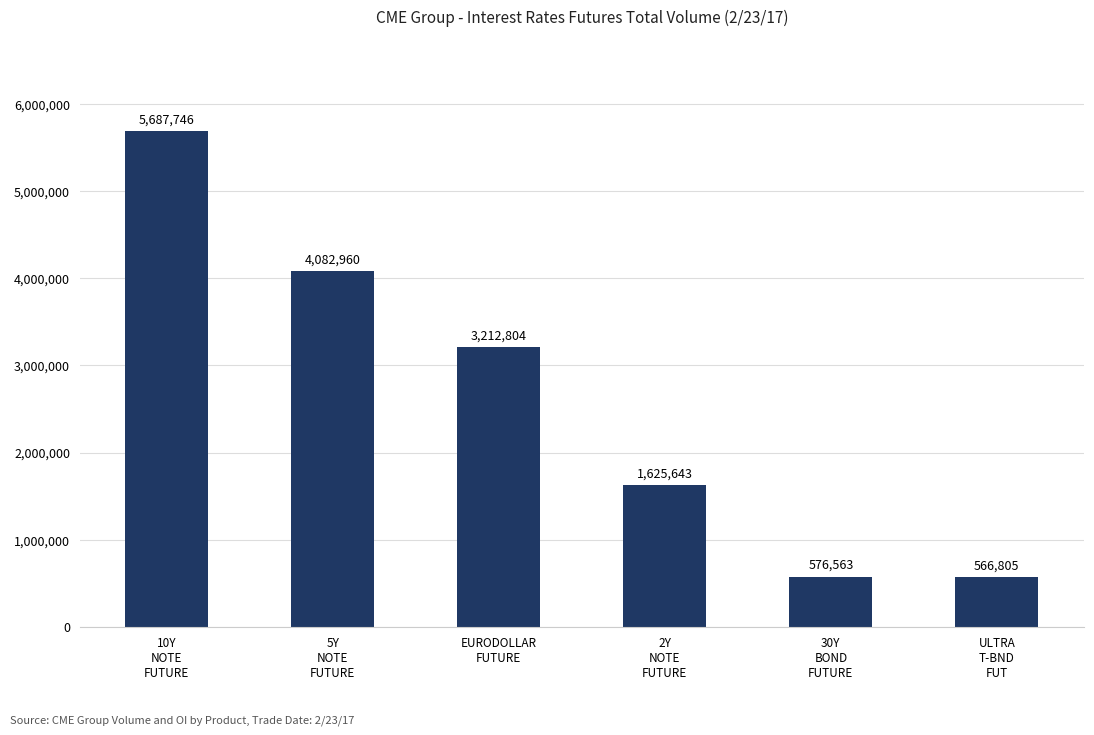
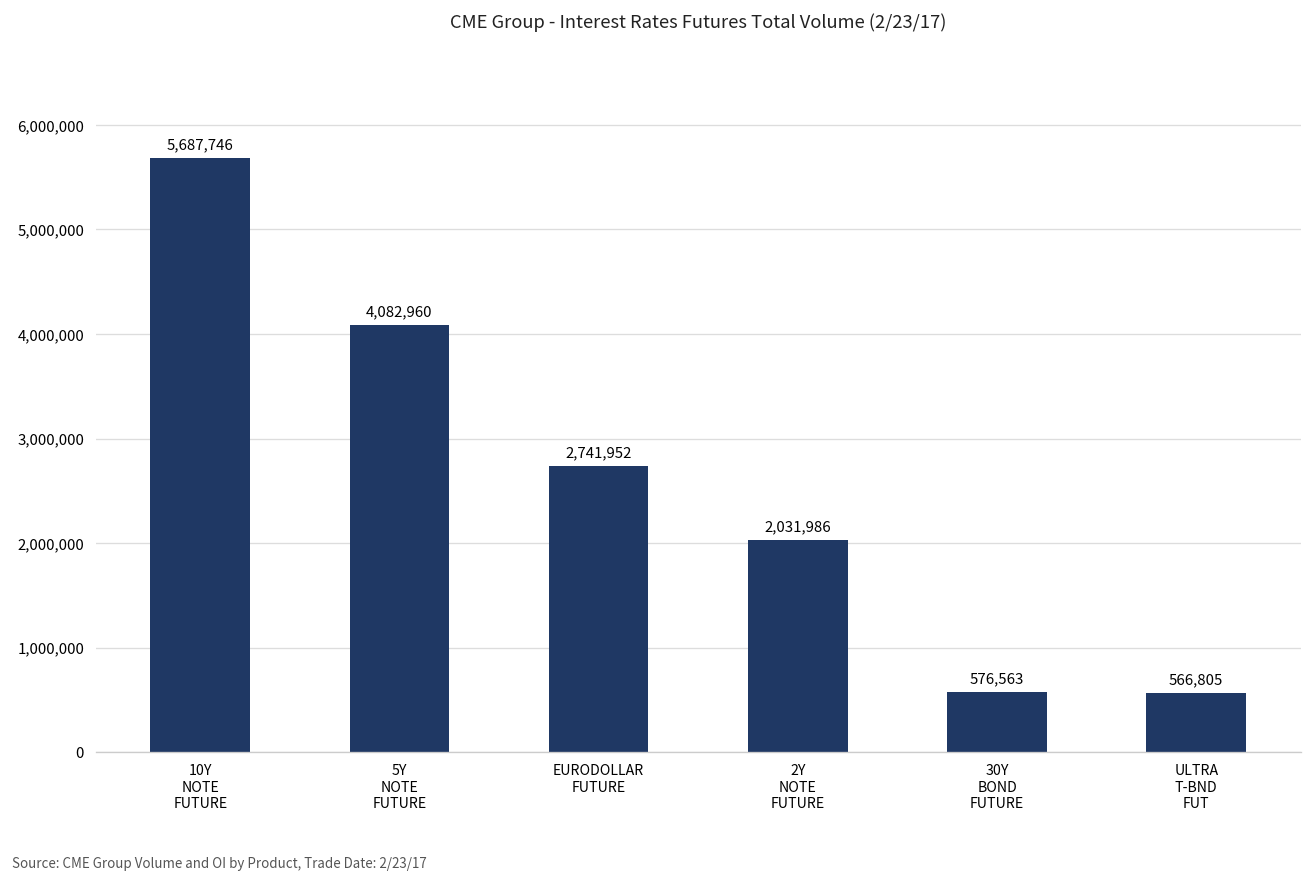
EURODOLLAR FUTURE: 3,212,804 -> 2,741,952
2Y NOTE FUTURE: 1,625,643 -> 2,031,986
